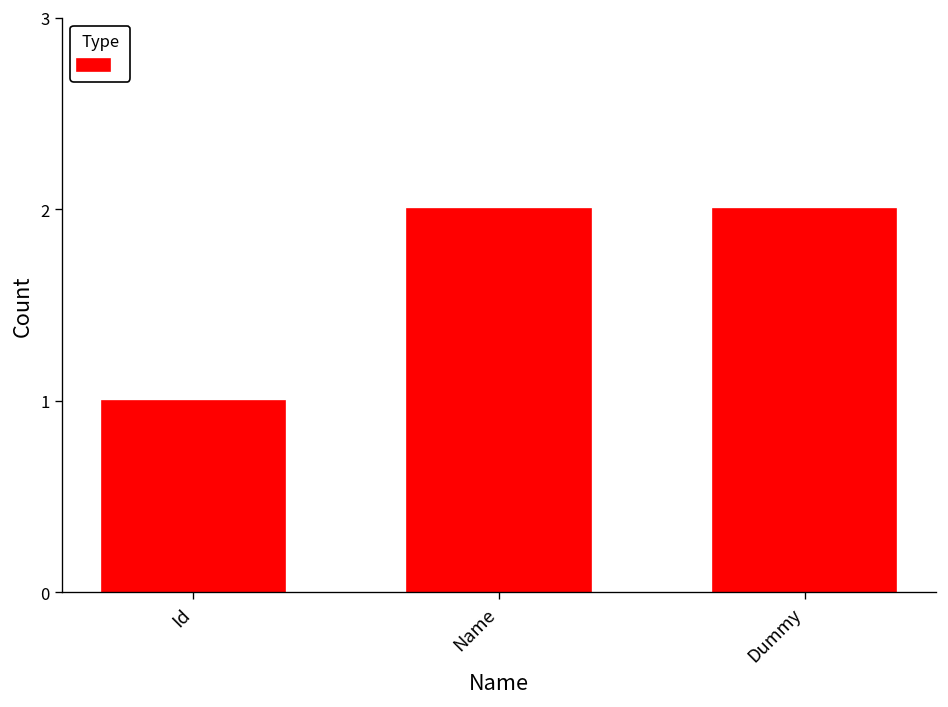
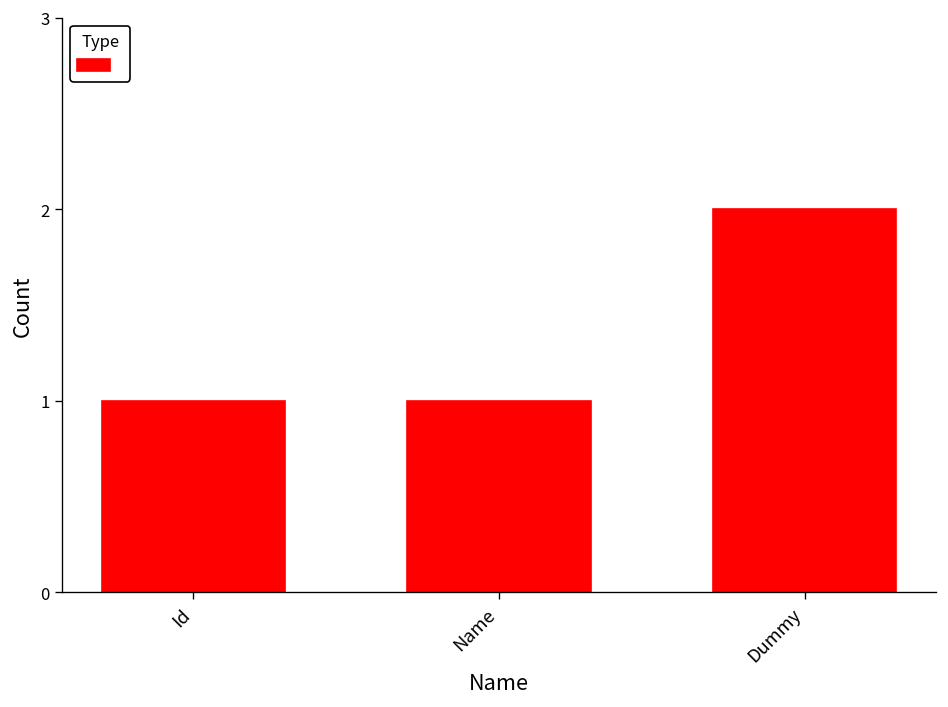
Name: 2 -> 1
